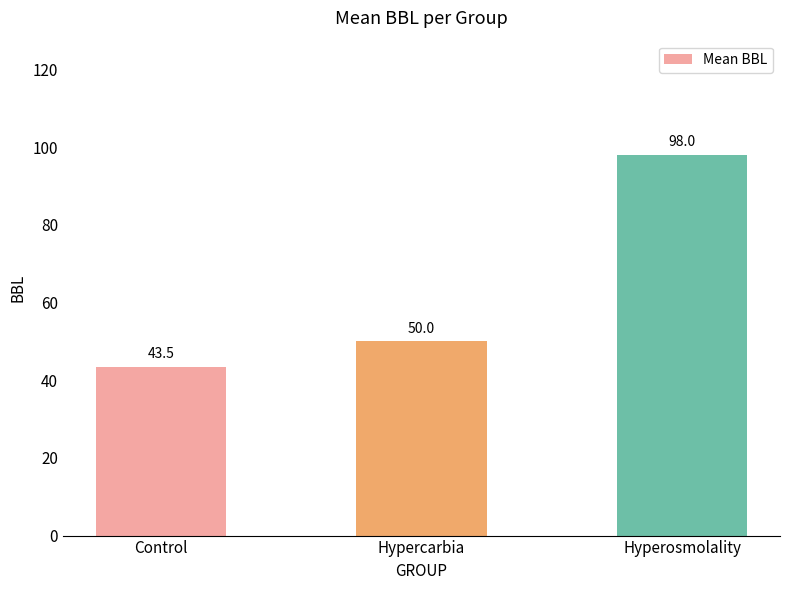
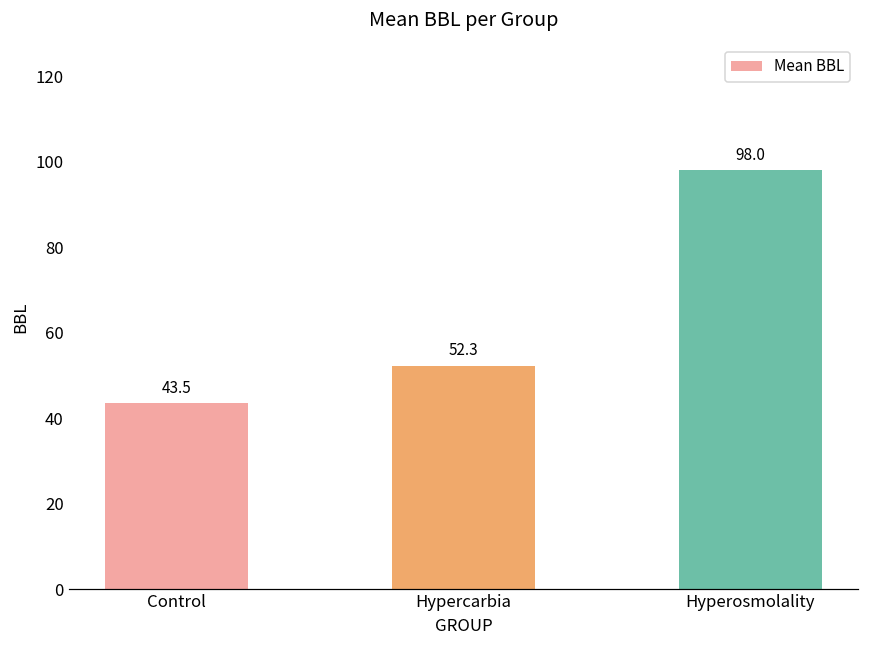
Hypercarbia: 50.0 -> 52.3
